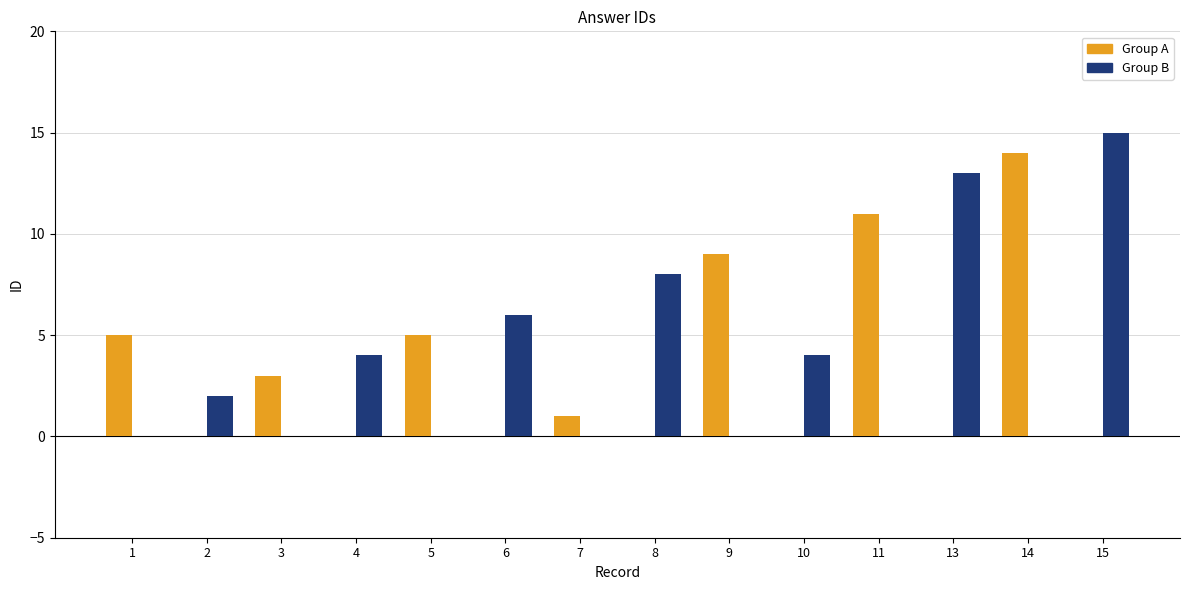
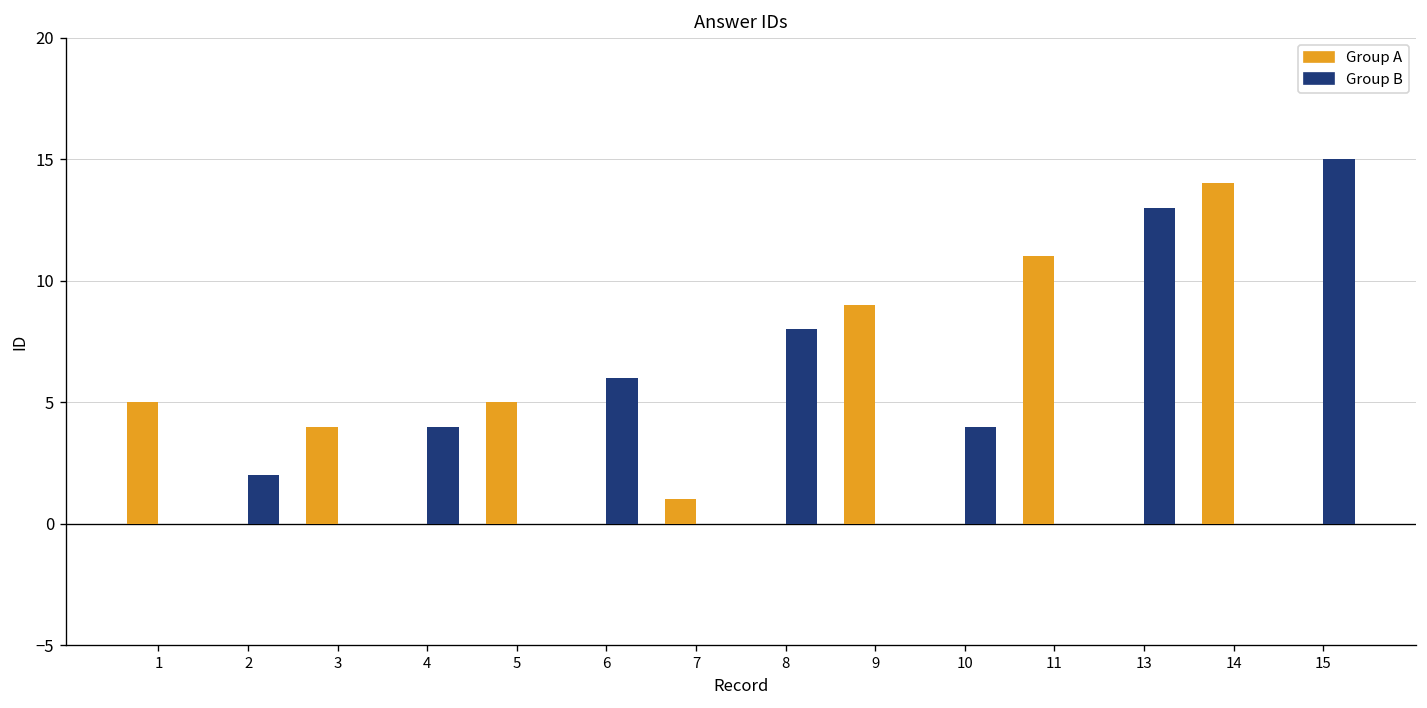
Group A, 3: 3 -> 4
